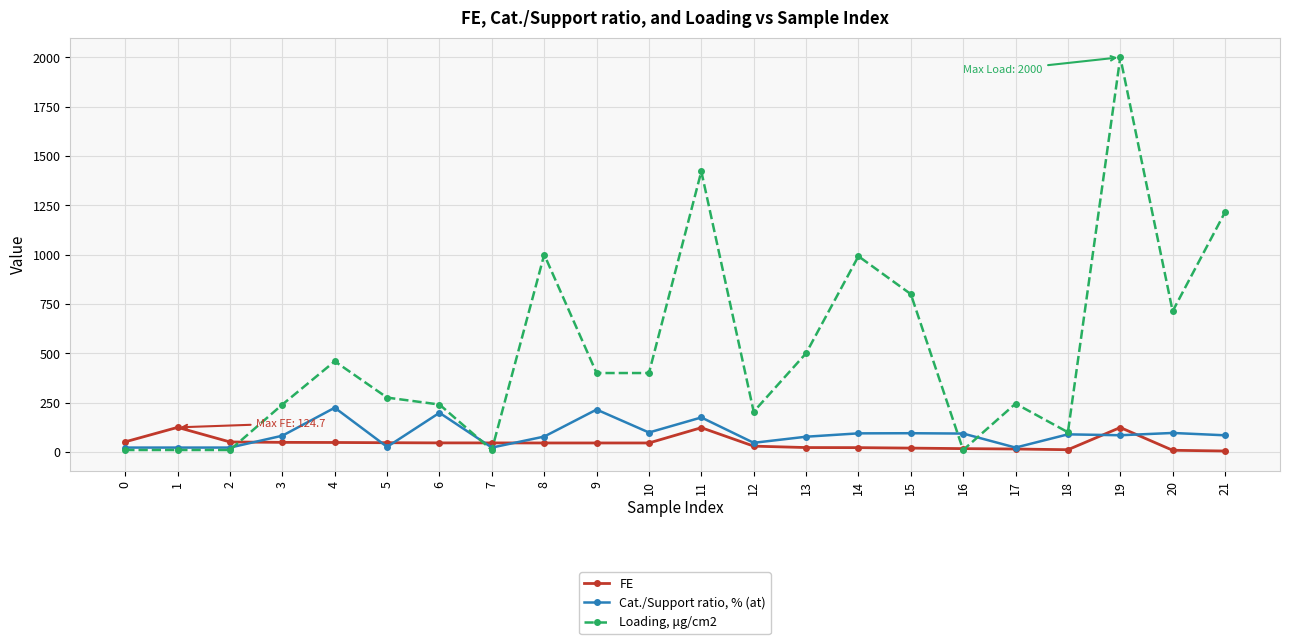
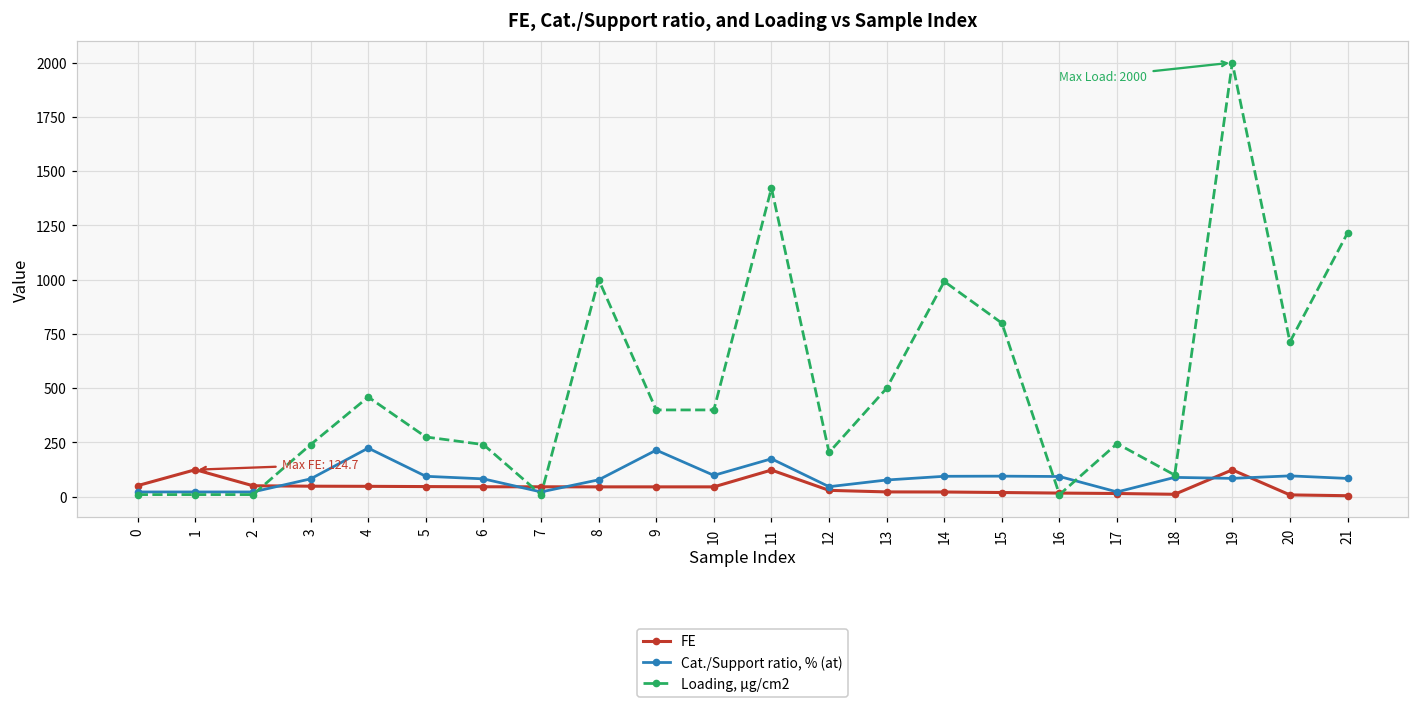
Cat./Support ratio, % (at), 5: 30 -> 90
Cat./Support ratio, % (at), 6: 200 -> 80
